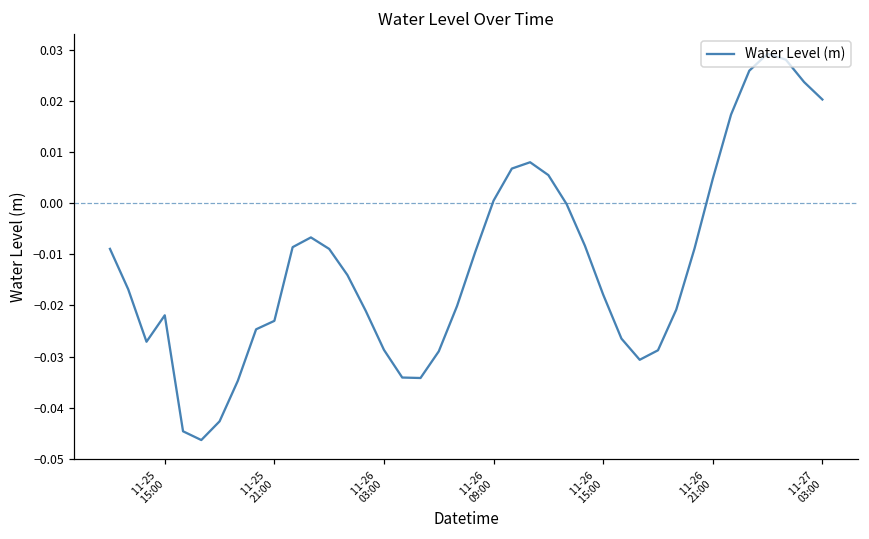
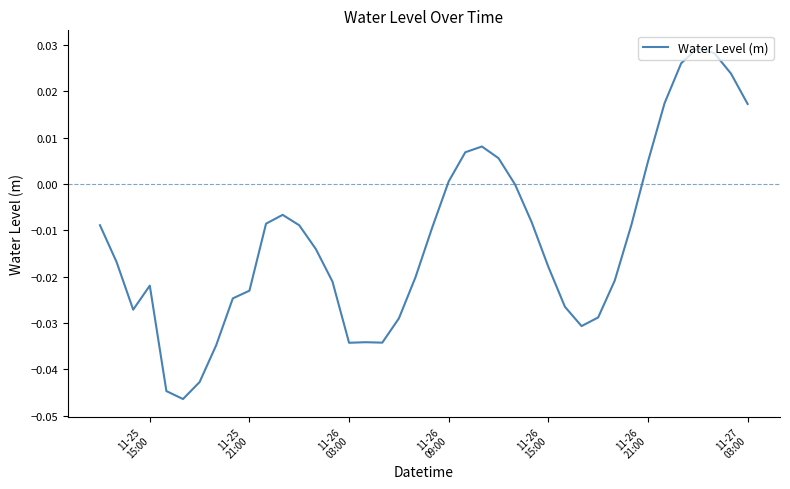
11-26 03:00: -0.029 -> -0.034
11-27 03:00: 0.020 -> 0.017
